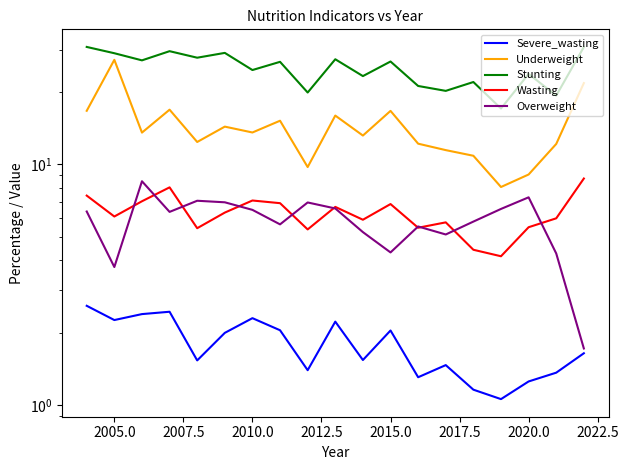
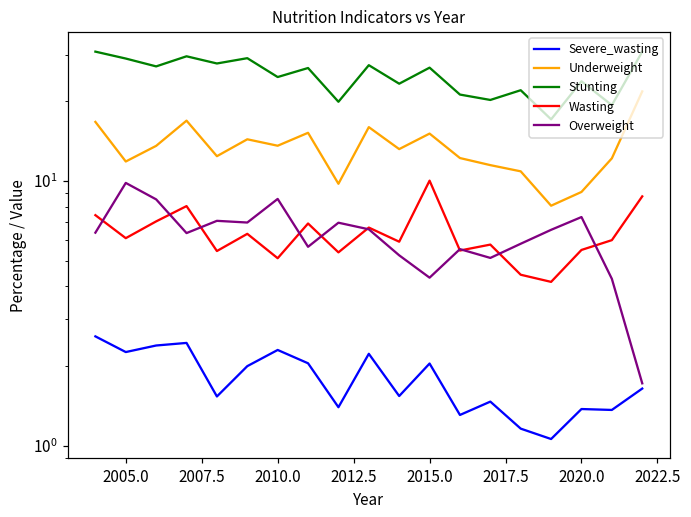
Underweight, 2005.0: 27 -> 12
Overweight, 2005.0: 3.7 -> 9.8
Wasting, 2010.0: 7.1 -> 5.1
Overweight, 2010.0: 6.5 -> 8.5
Underweight, 2015.0: 17 -> 15
Wasting, 2015.0: 6.8 -> 10.0
Severe_wasting, 2020.0: 1.3 -> 1.4
